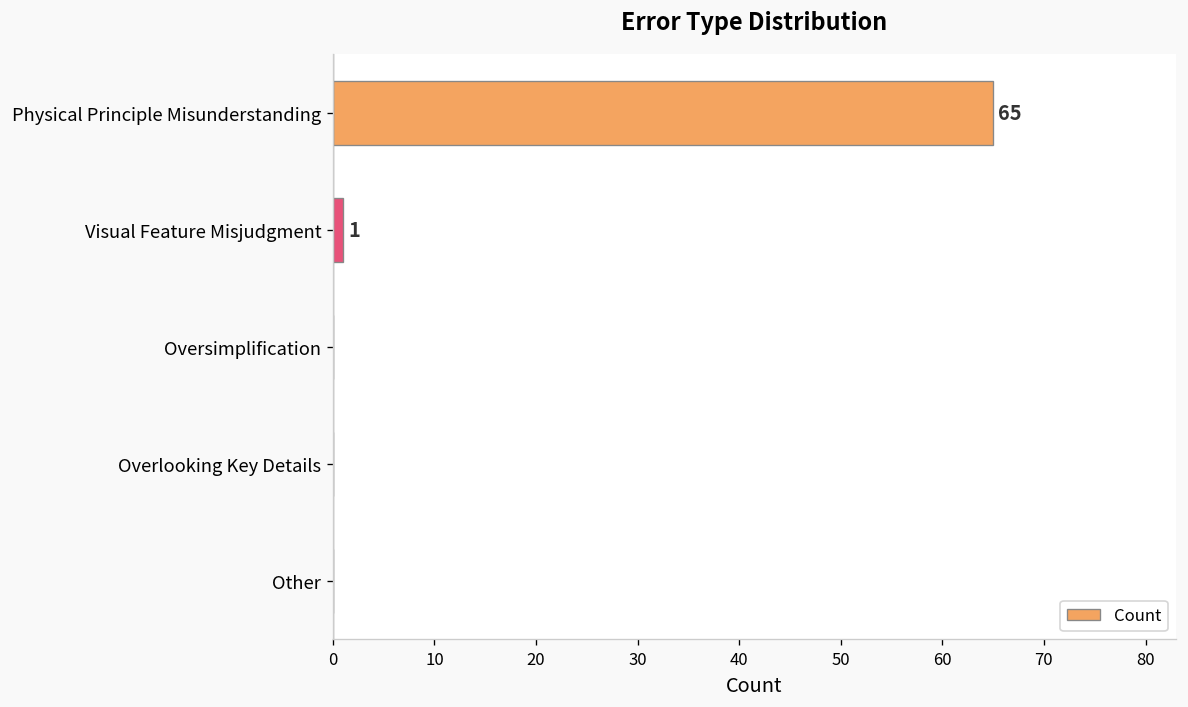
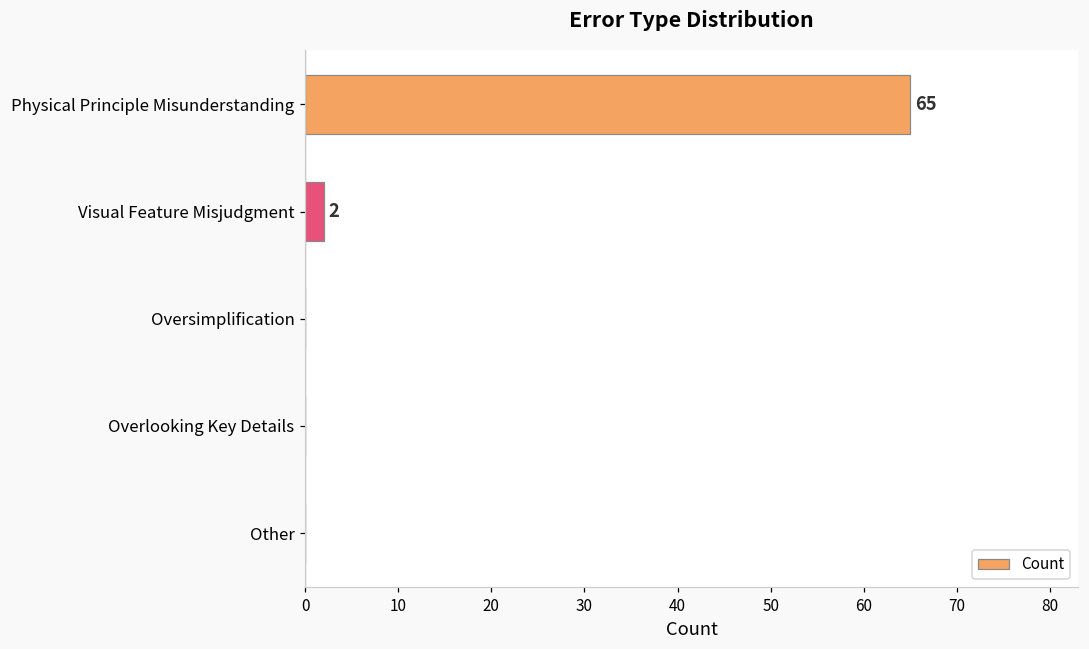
Visual Feature Misjudgment: 1 -> 2
